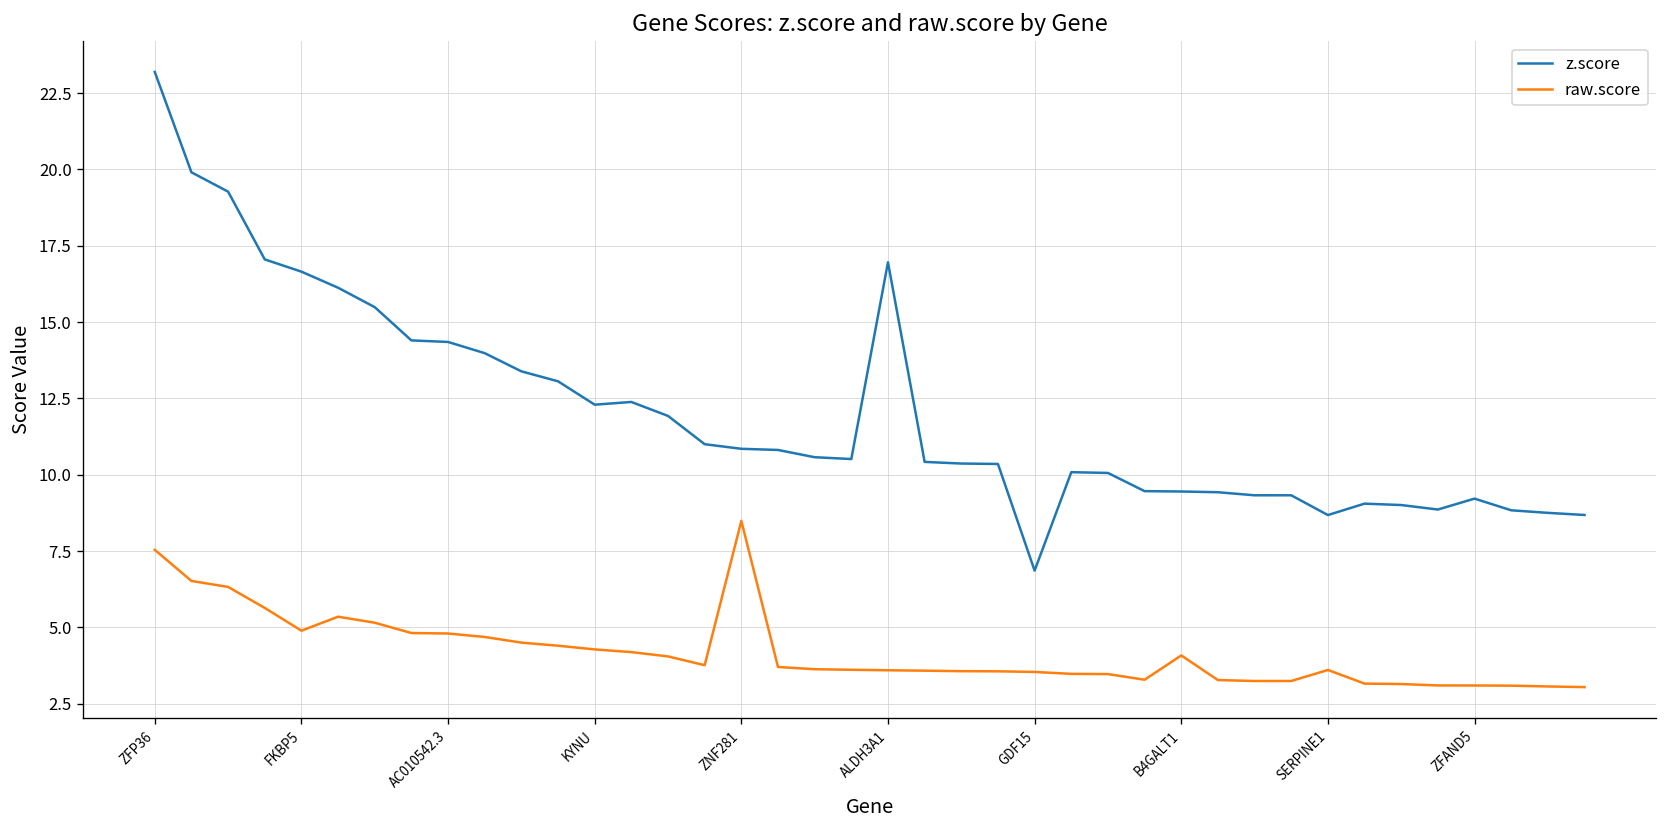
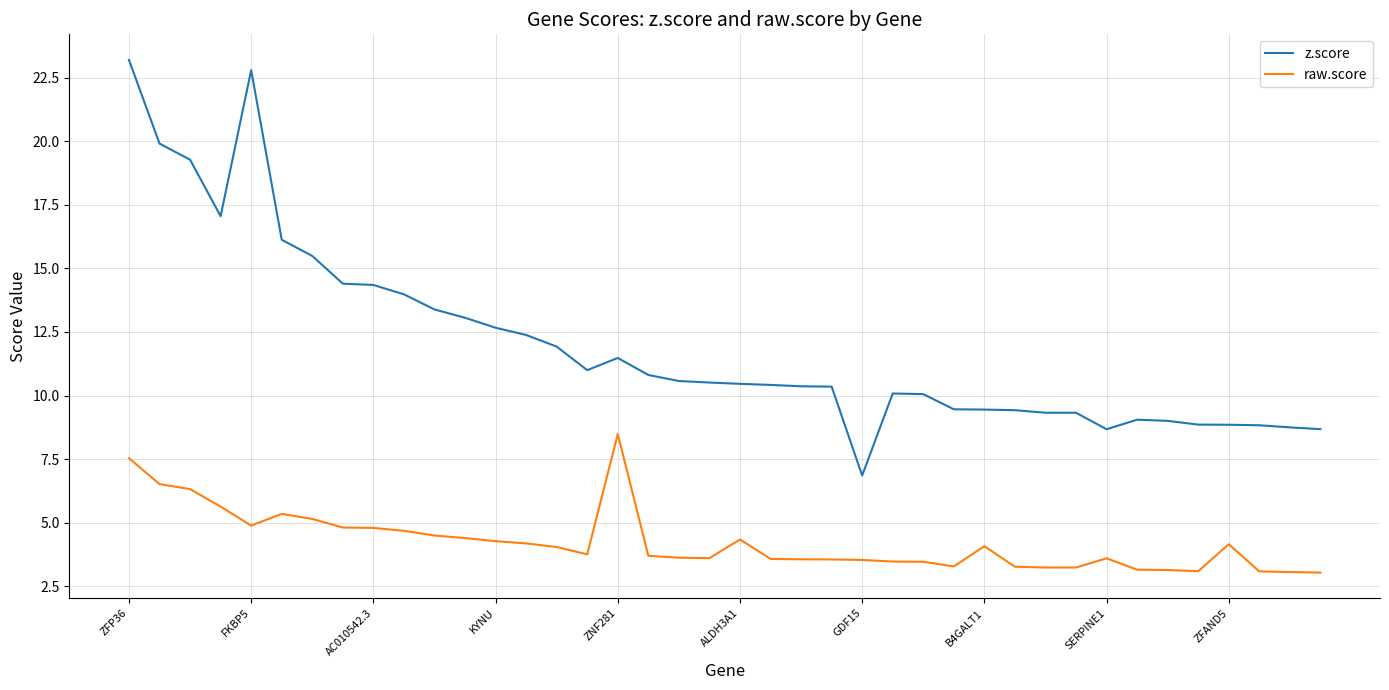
z.score, FKBP5: 16.7 -> 22.8
z.score, KYNU: 12.3 -> 12.7
z.score, ZNF281: 10.8 -> 11.5
z.score, ALDH3A1: 17.0 -> 10.5
raw.score, ALDH3A1: 3.6 -> 4.3
z.score, ZFAND5: 9.2 -> 8.9
raw.score, ZFAND5: 3.1 -> 4.2
